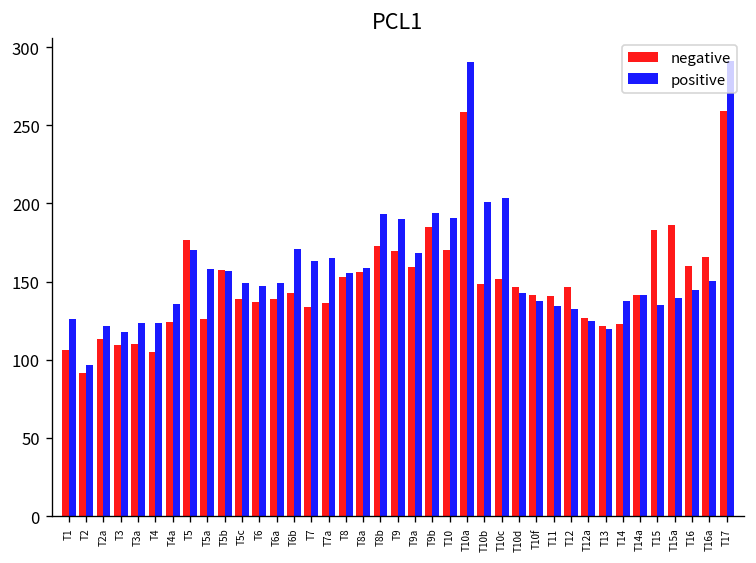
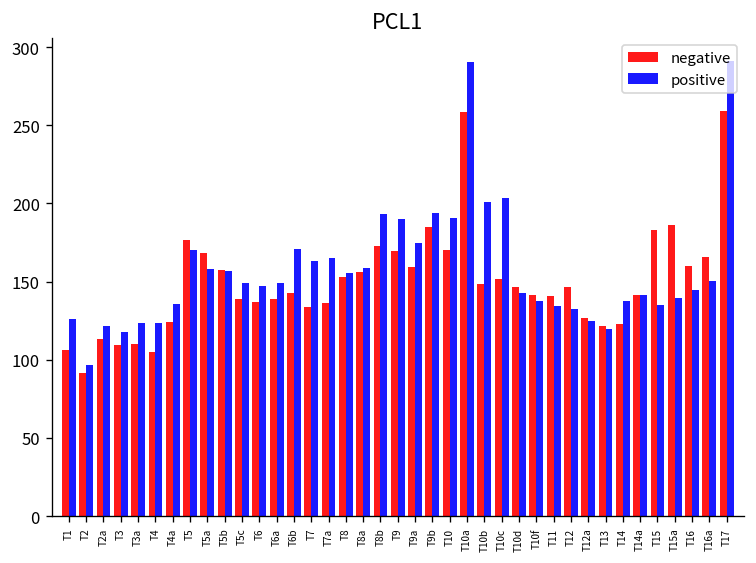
negative, T5a: 126 -> 169
positive, T9a: 168 -> 175
